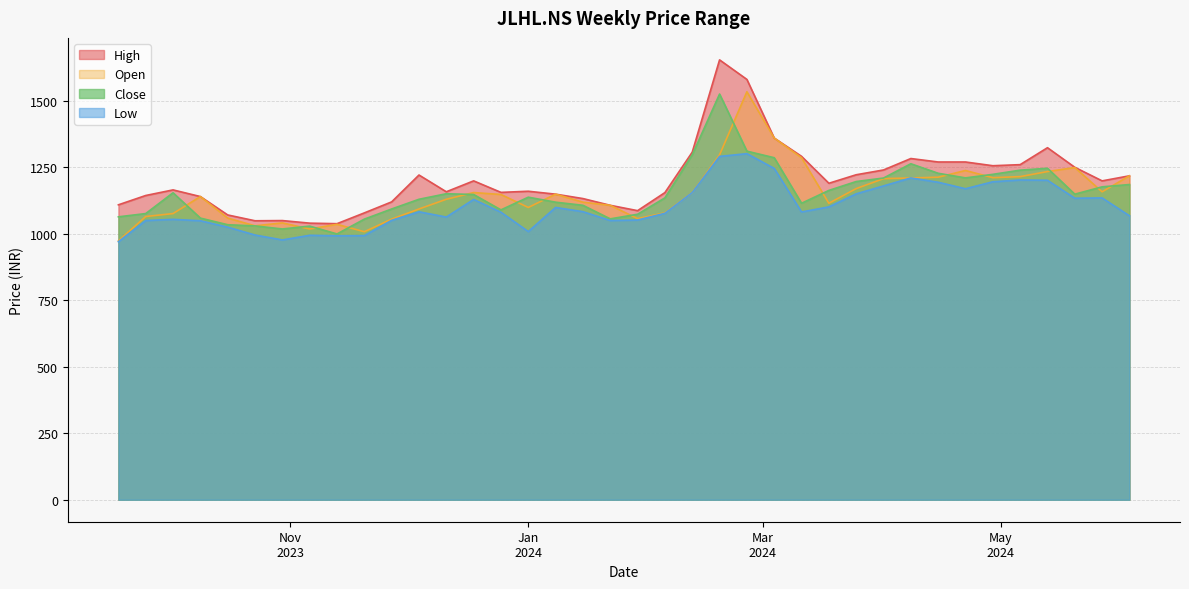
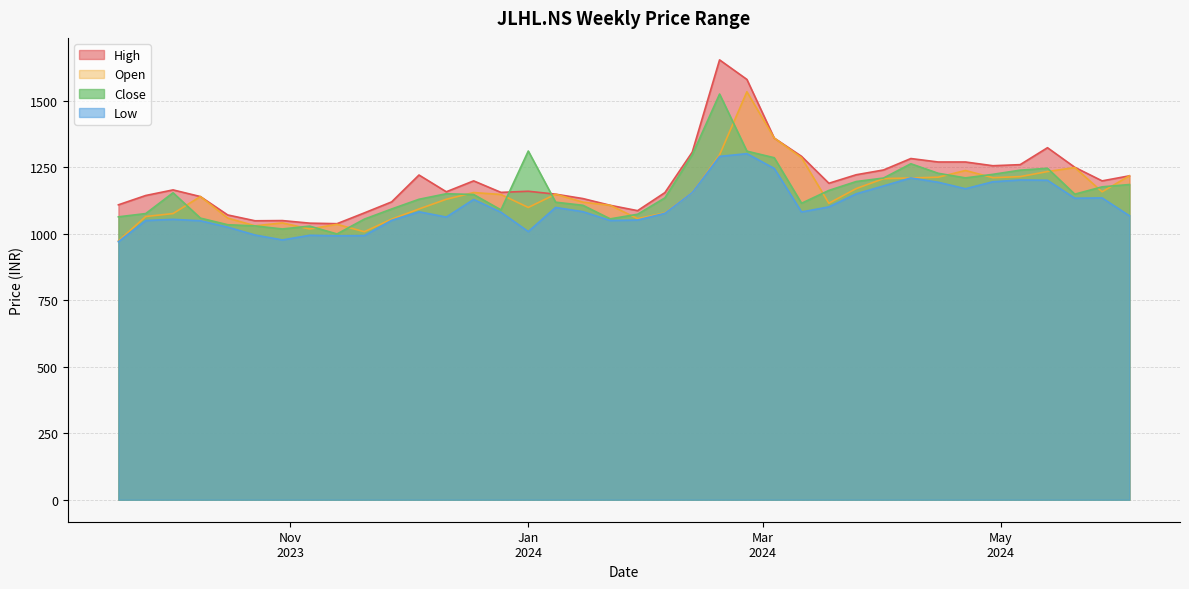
Close, Jan 2024: 1140 -> 1310
